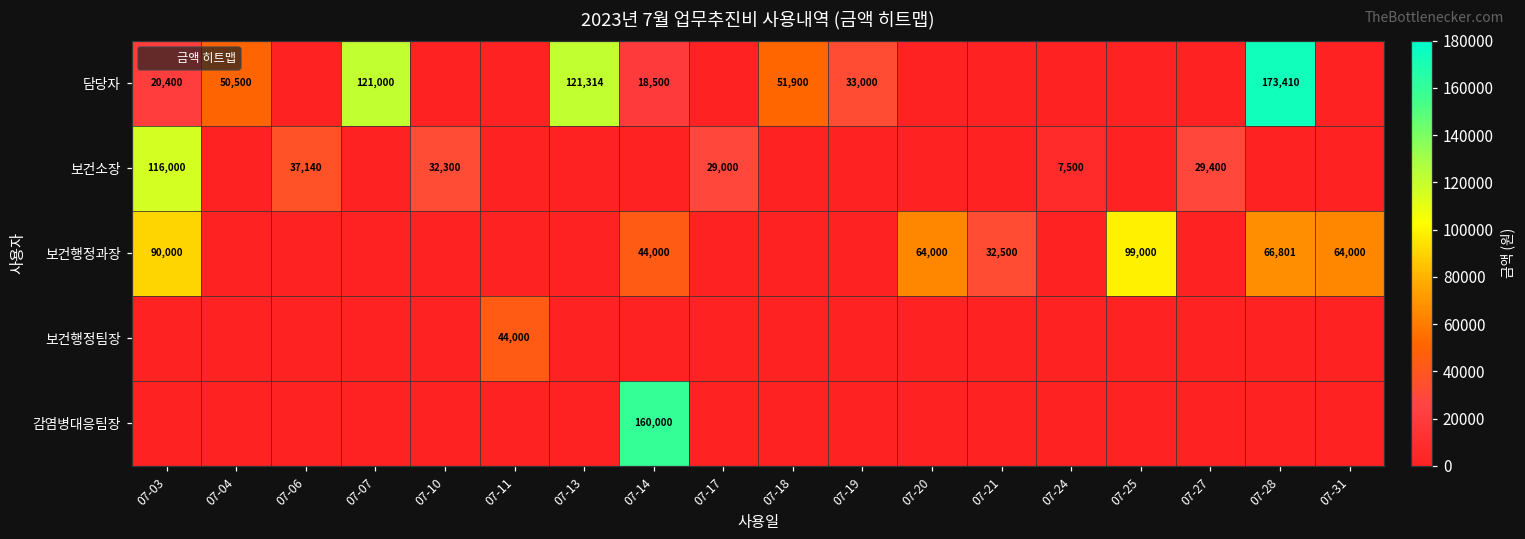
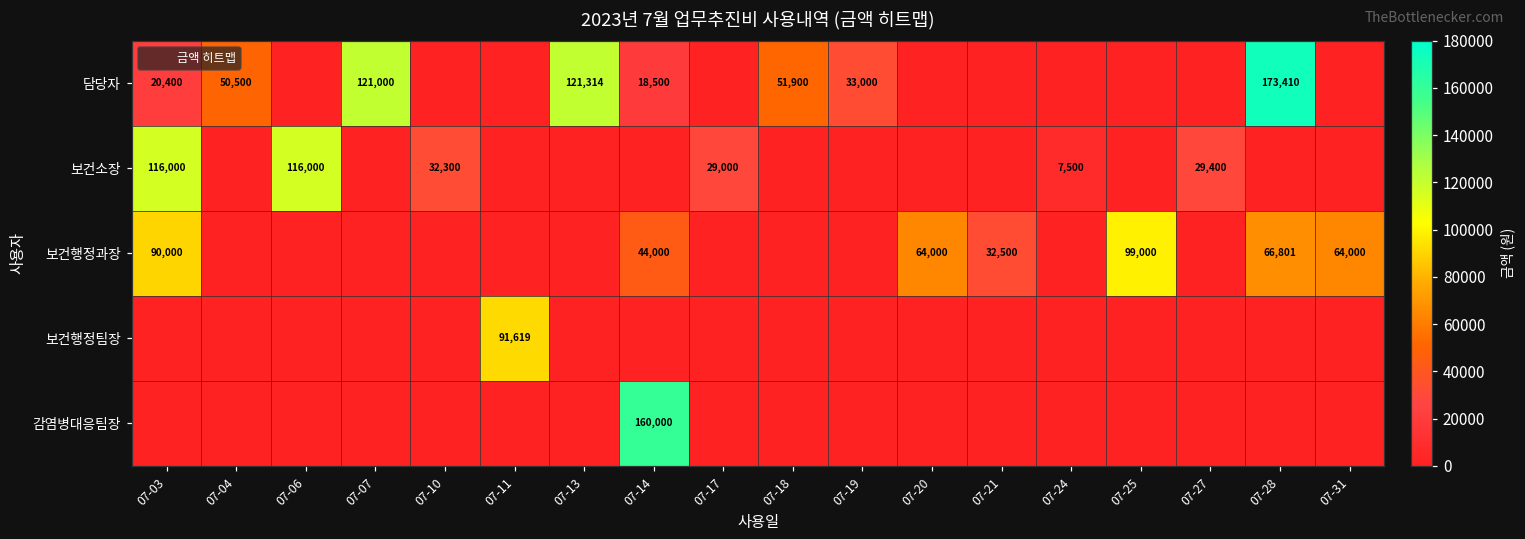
보건소장, 07-06: 37,140 -> 116,000
보건행정팀장, 07-11: 44,000 -> 91,619
